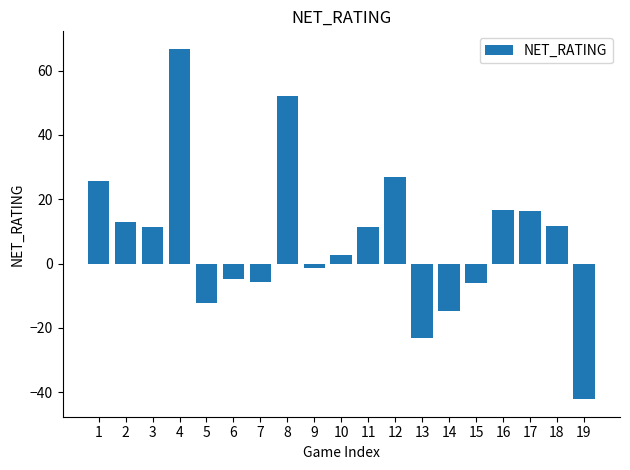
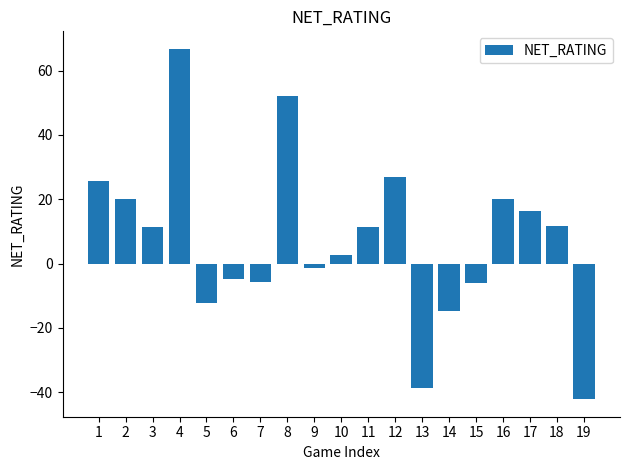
2: 13 -> 20
13: -23 -> -39
16: 17 -> 20
